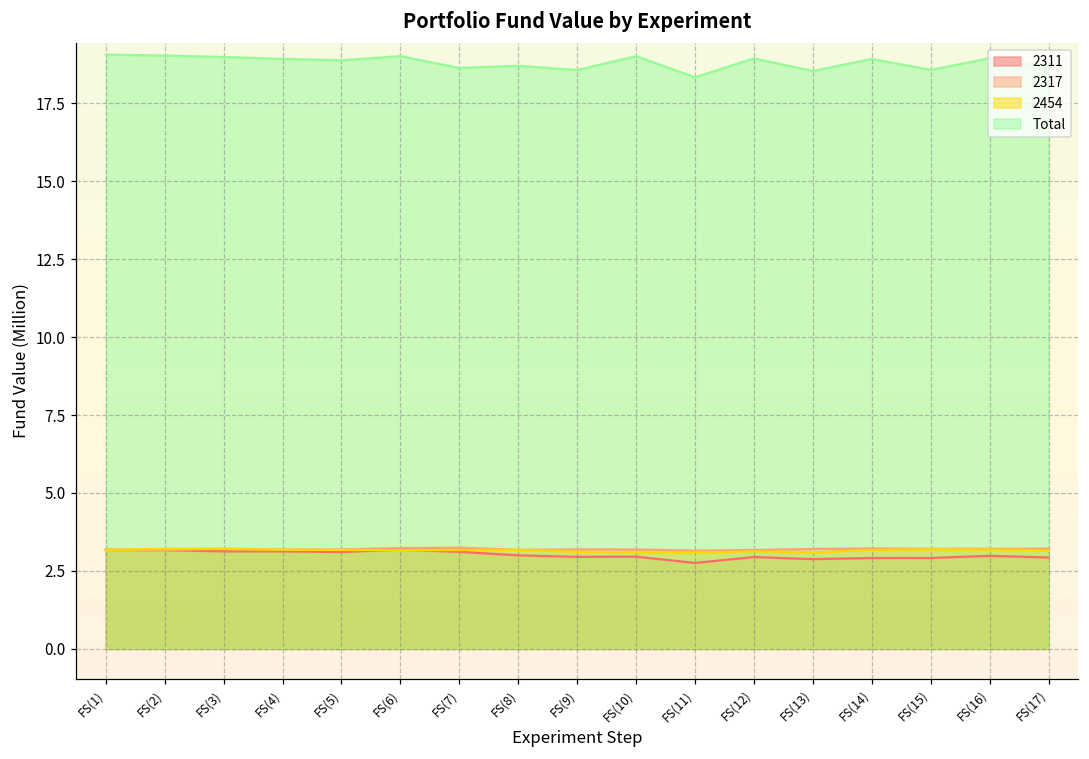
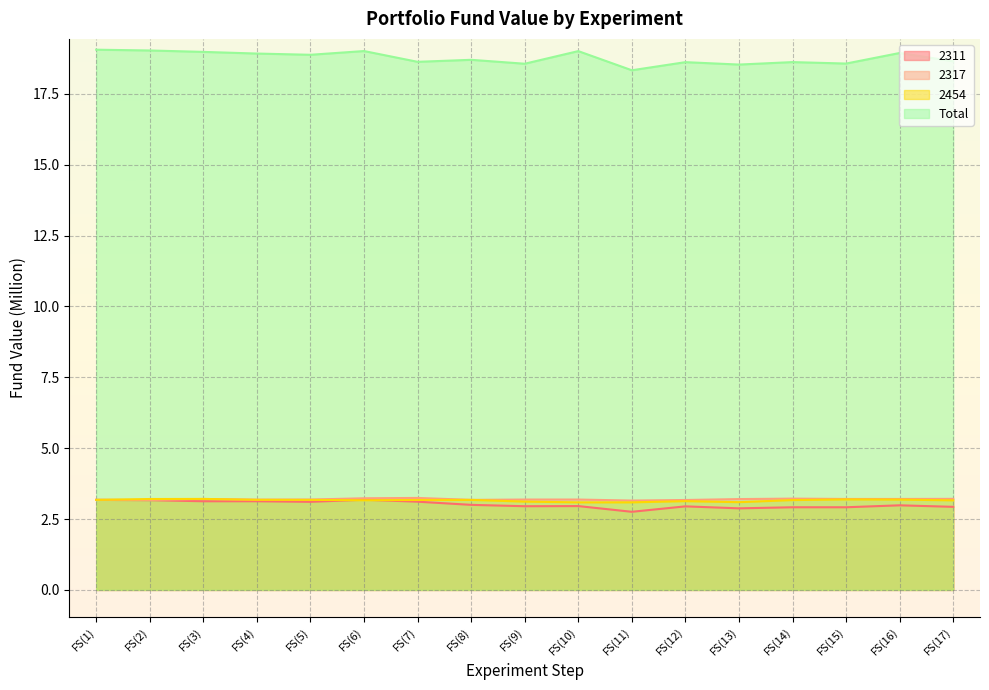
Total, FS(12): 18.9 -> 18.6
Total, FS(14): 18.9 -> 18.6
